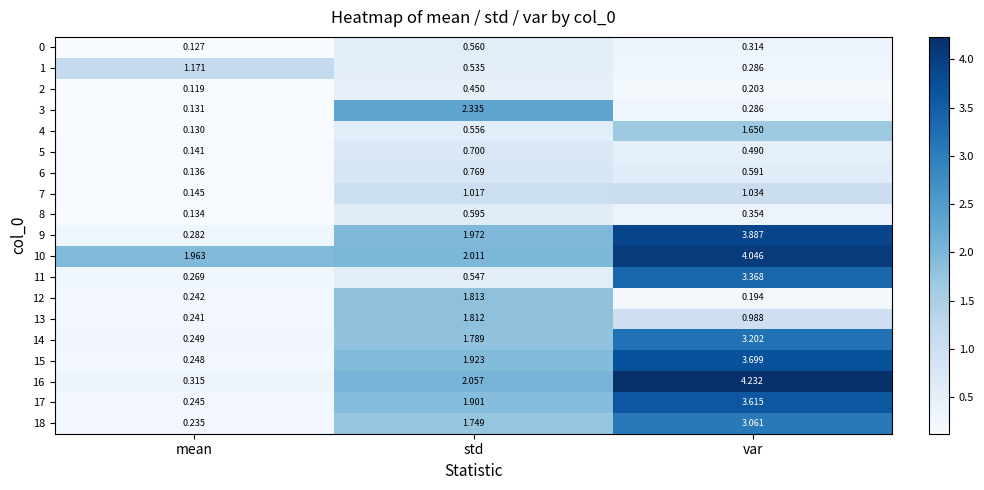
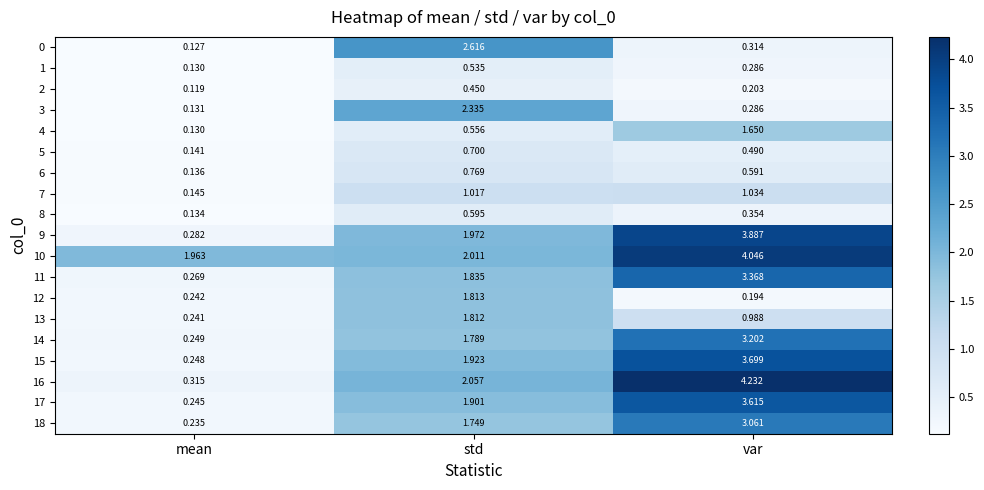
0, std: 0.560 -> 2.616
1, mean: 1.171 -> 0.130
11, std: 0.547 -> 1.835
